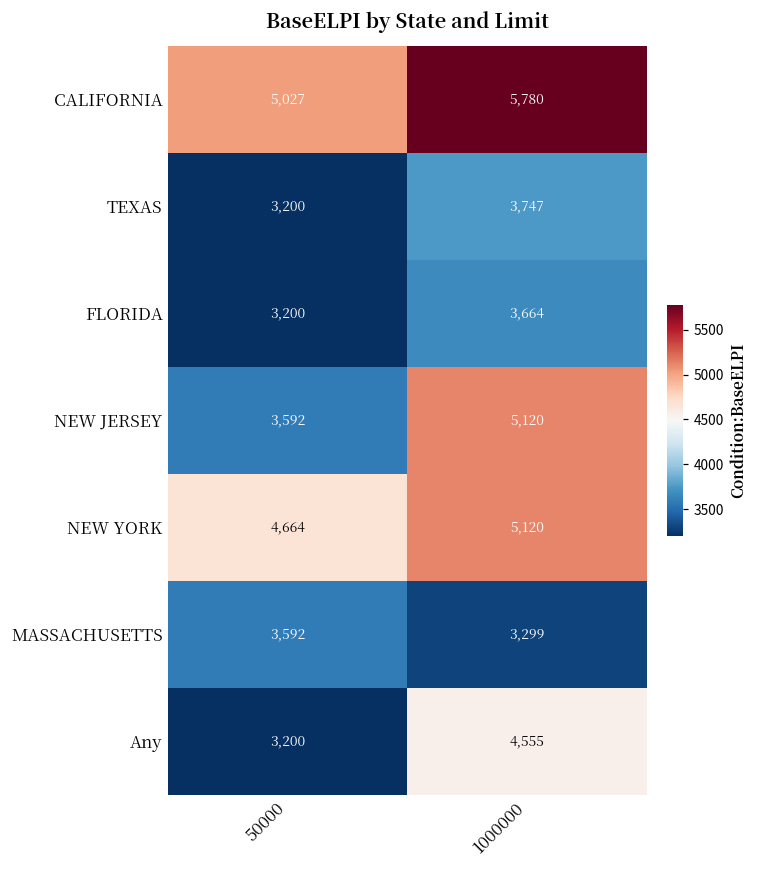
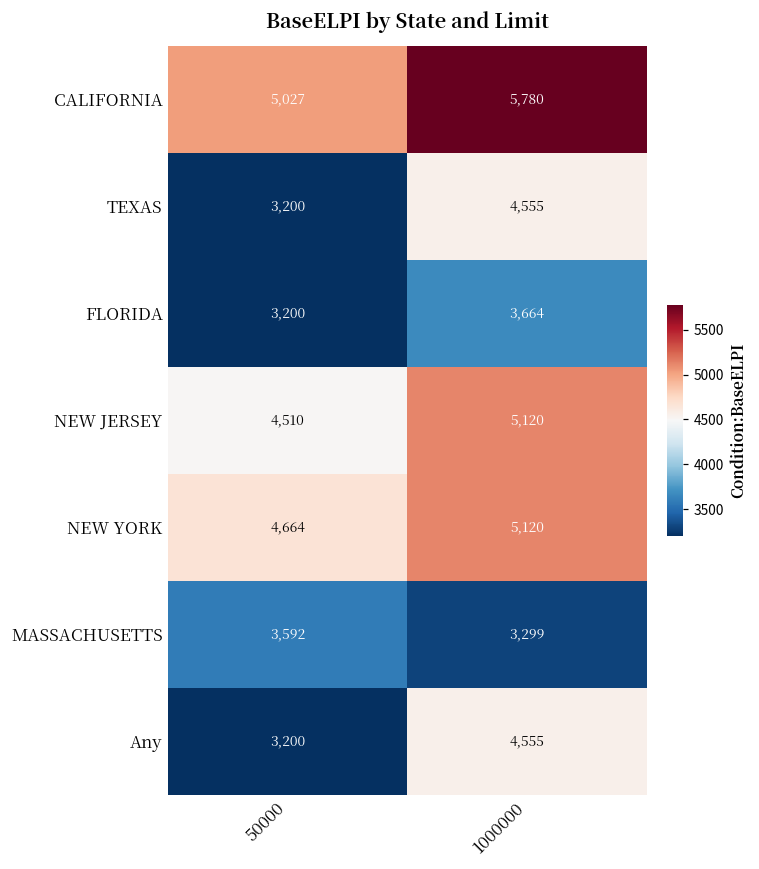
TEXAS, 1000000: 3,747 -> 4,555
NEW JERSEY, 50000: 3,592 -> 4,510
